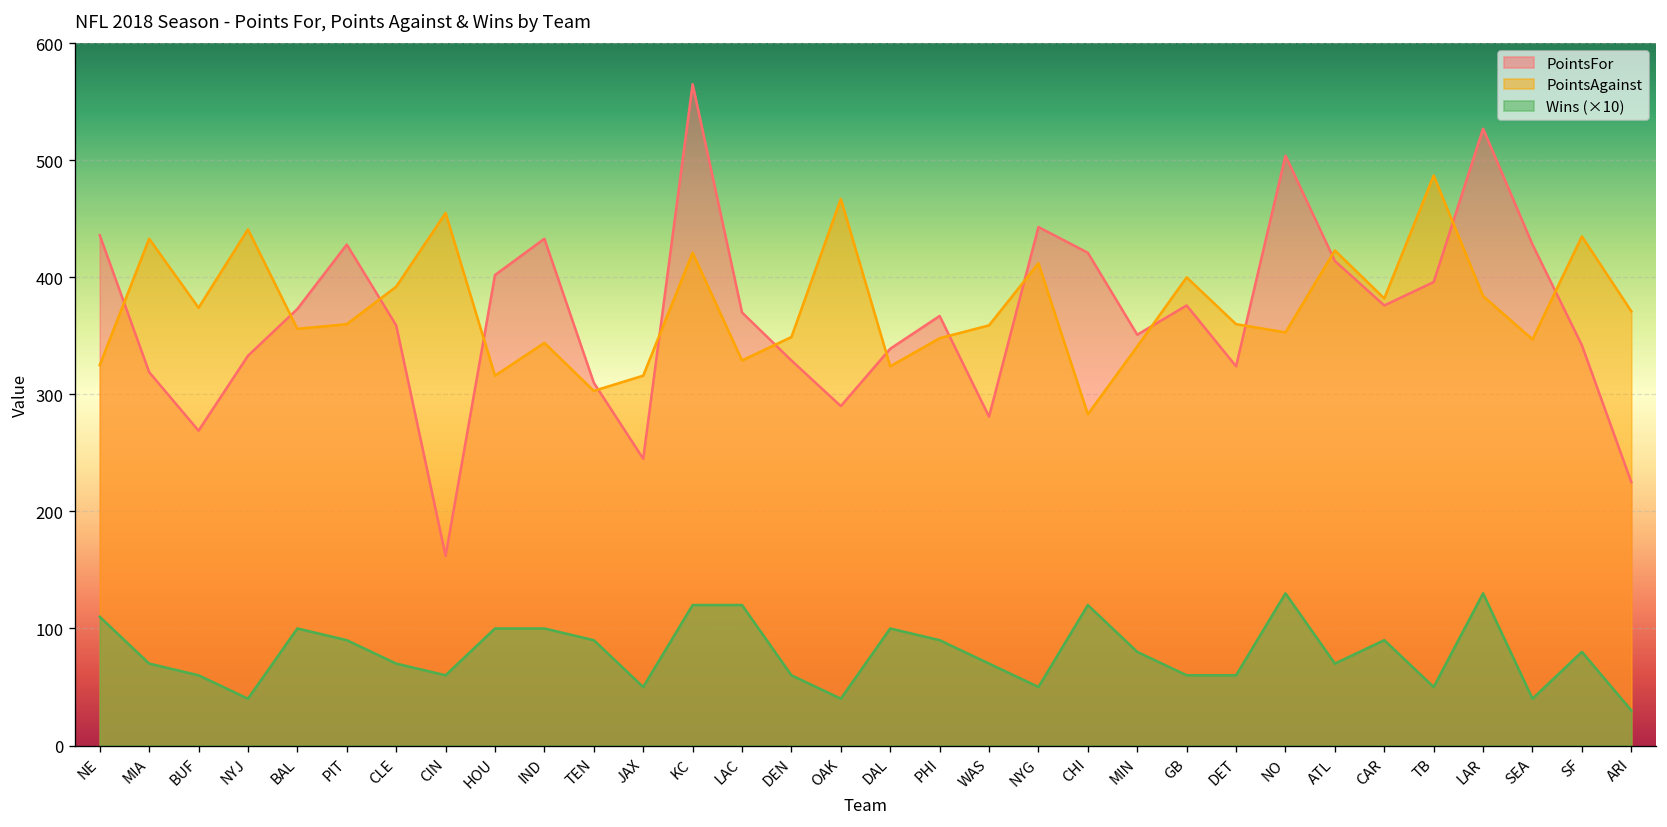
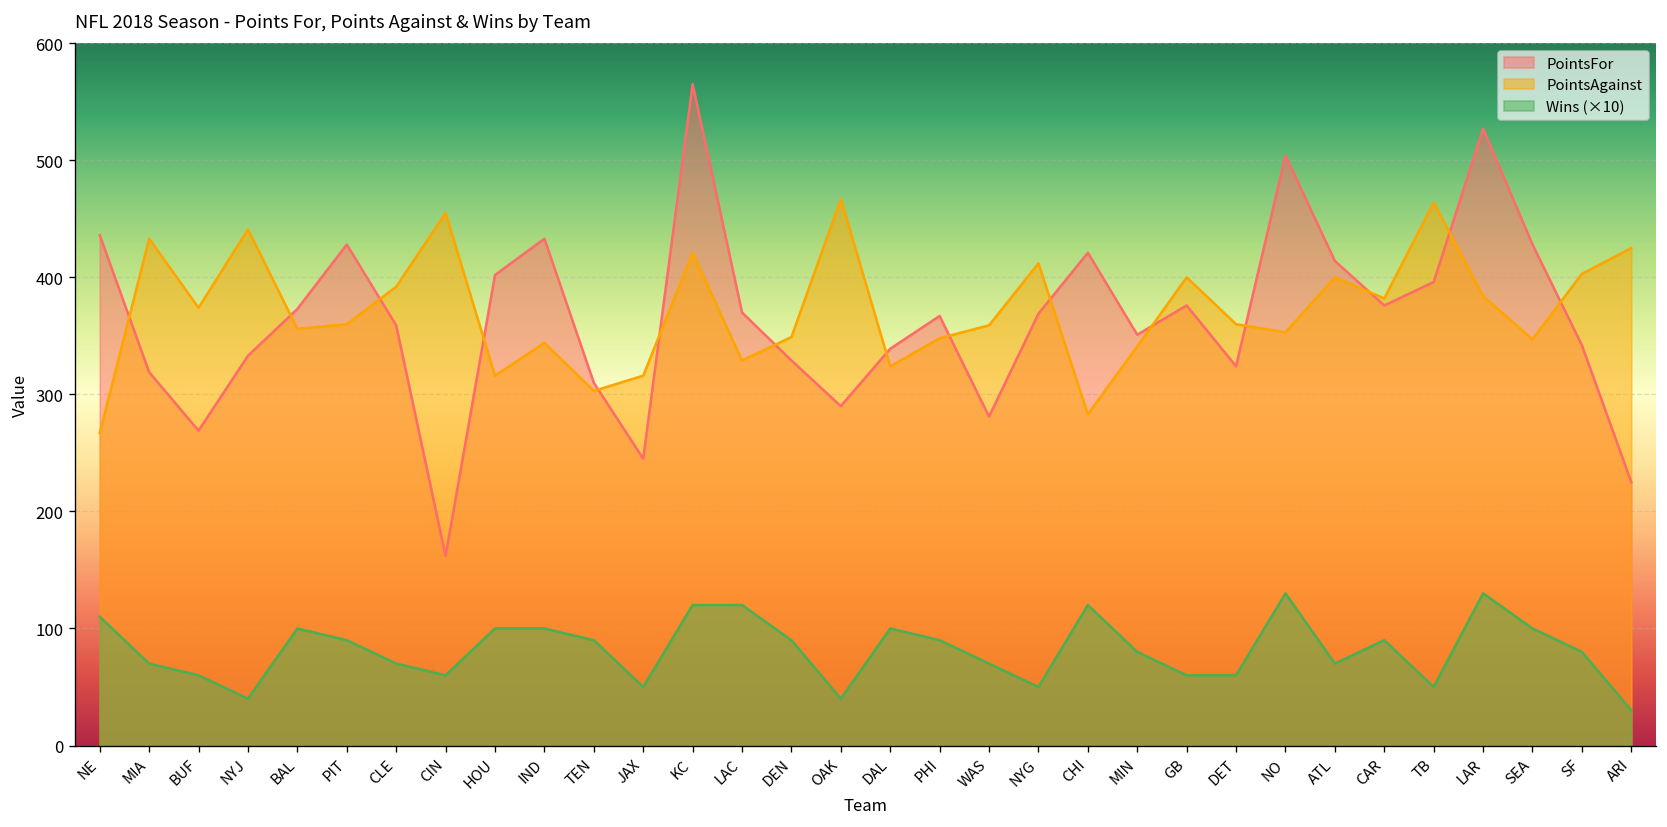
PointsAgainst, NE: 330 -> 270
Wins (×10), DEN: 60 -> 90
PointsFor, NYG: 440 -> 370
PointsAgainst, ATL: 420 -> 400
PointsAgainst, TB: 490 -> 460
Wins (×10), SEA: 40 -> 100
PointsAgainst, SF: 440 -> 400
PointsAgainst, ARI: 370 -> 430
